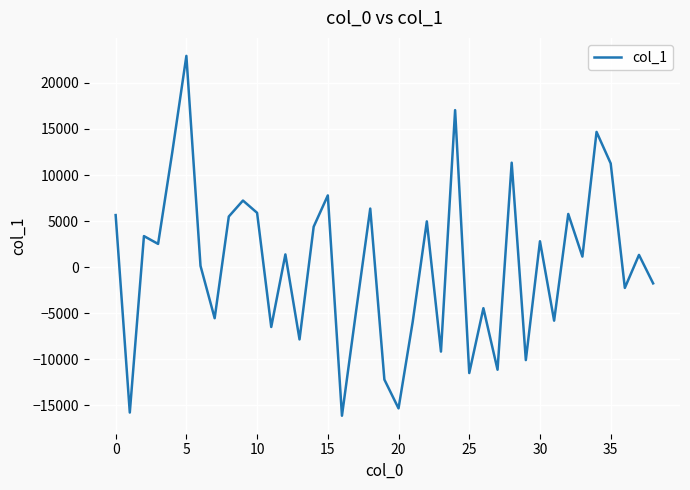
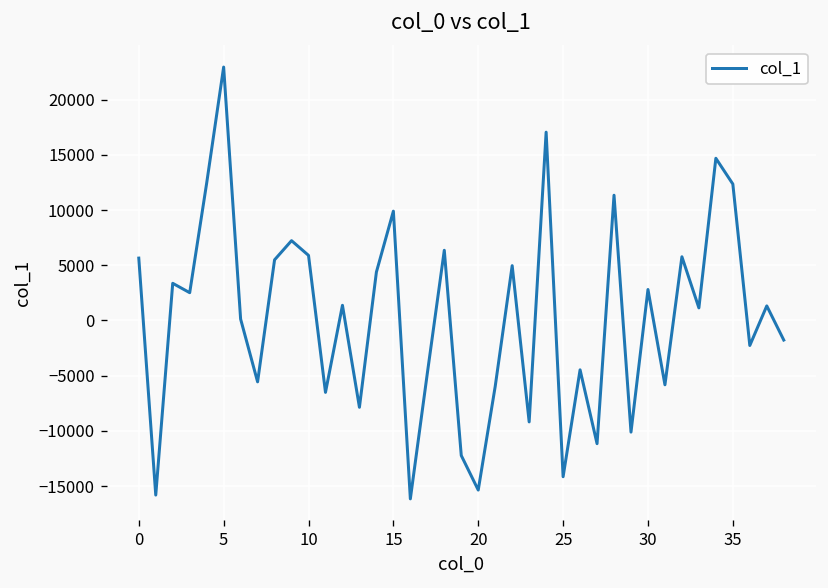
15: 8000 -> 10000
25: -12000 -> -14000
35: 11000 -> 12000
